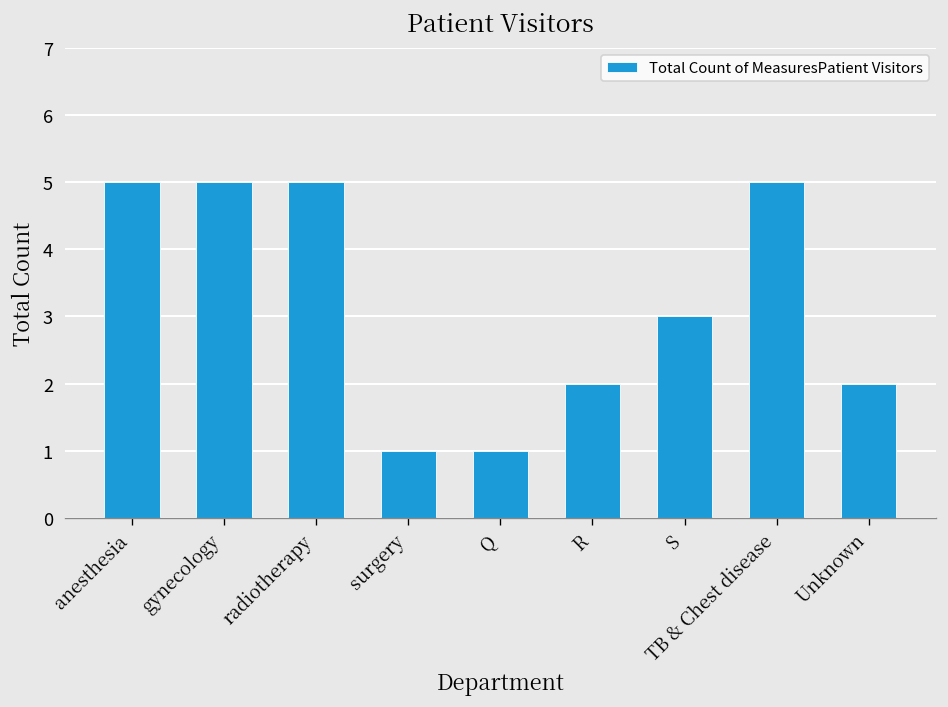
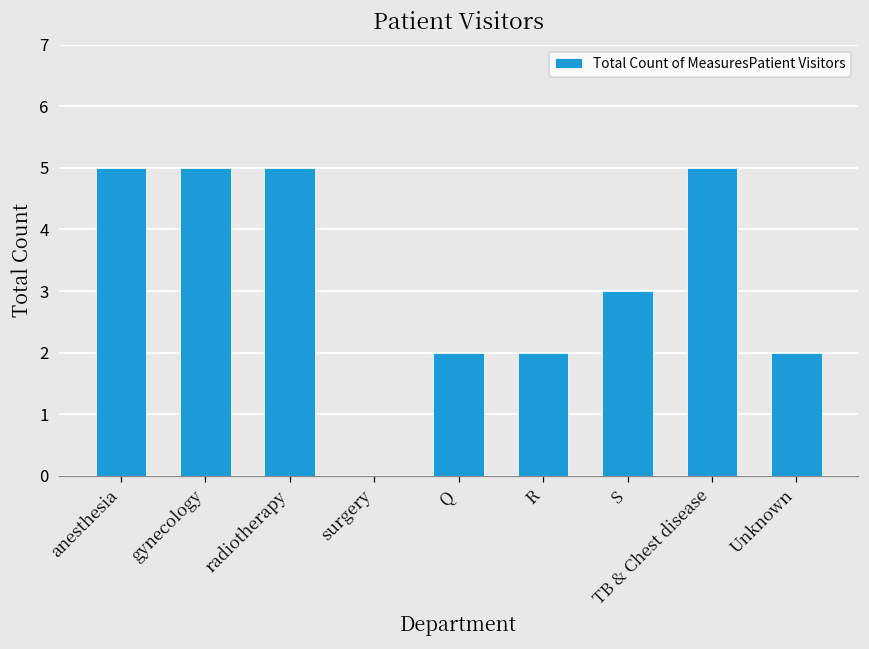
surgery: 1 -> 0
Q: 1 -> 2
